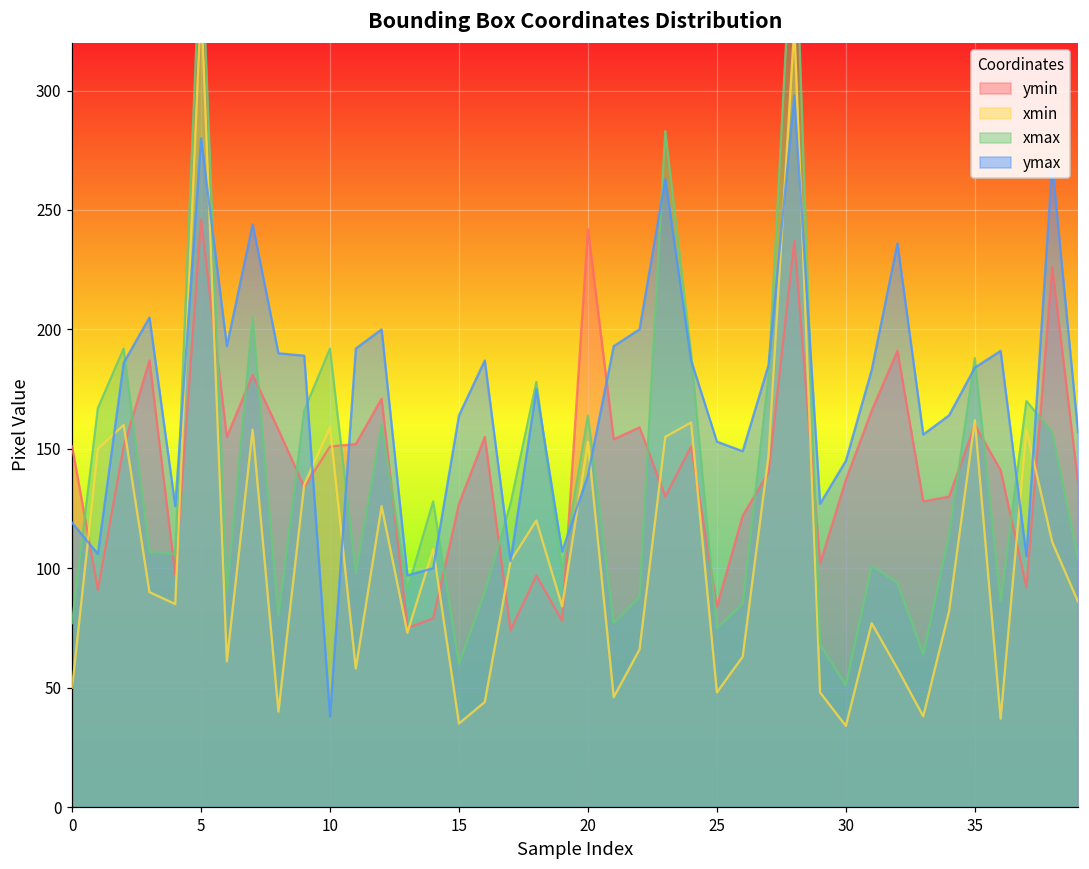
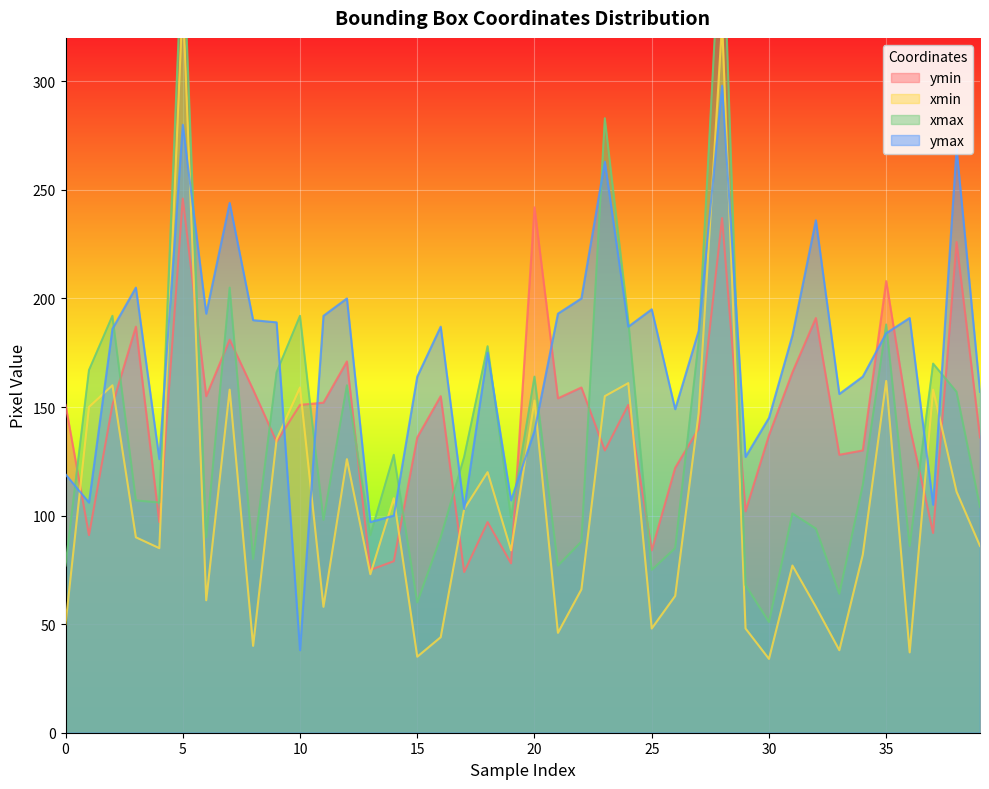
ymin, 15: 127 -> 136
ymax, 25: 153 -> 195
ymin, 35: 160 -> 208
